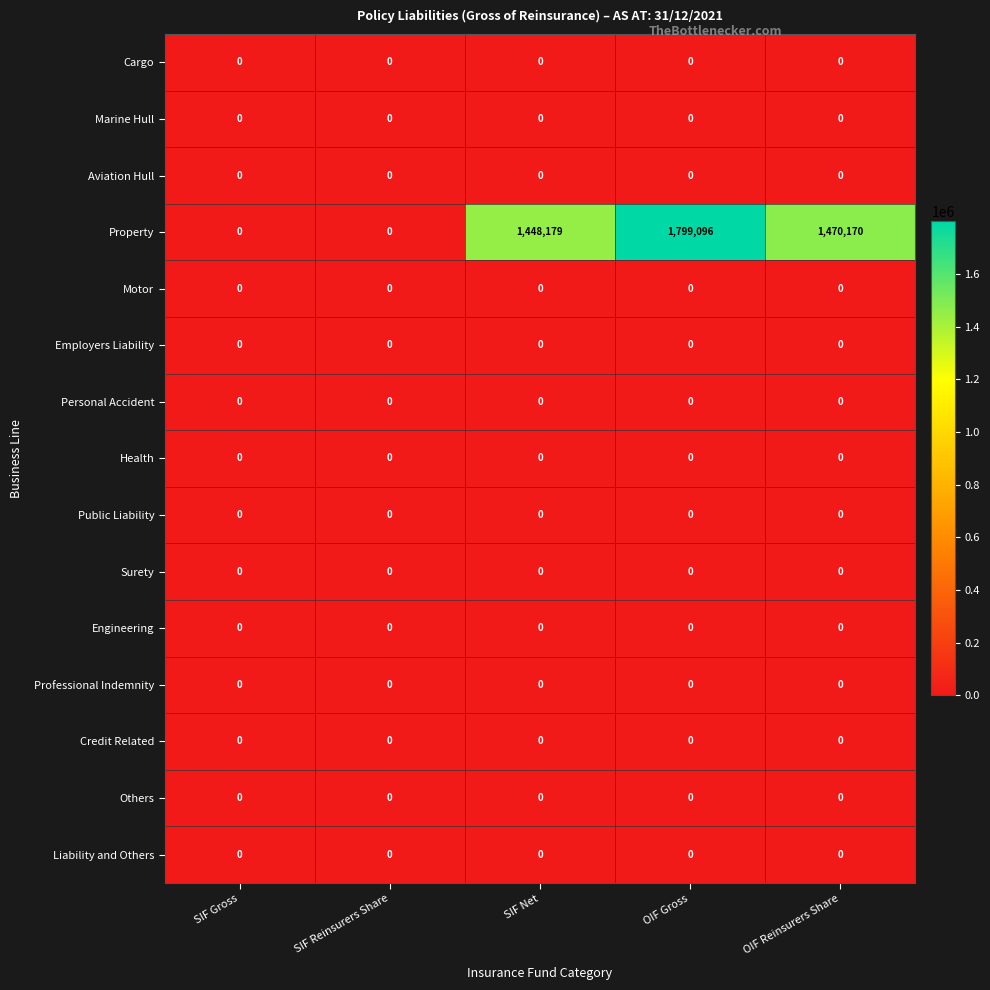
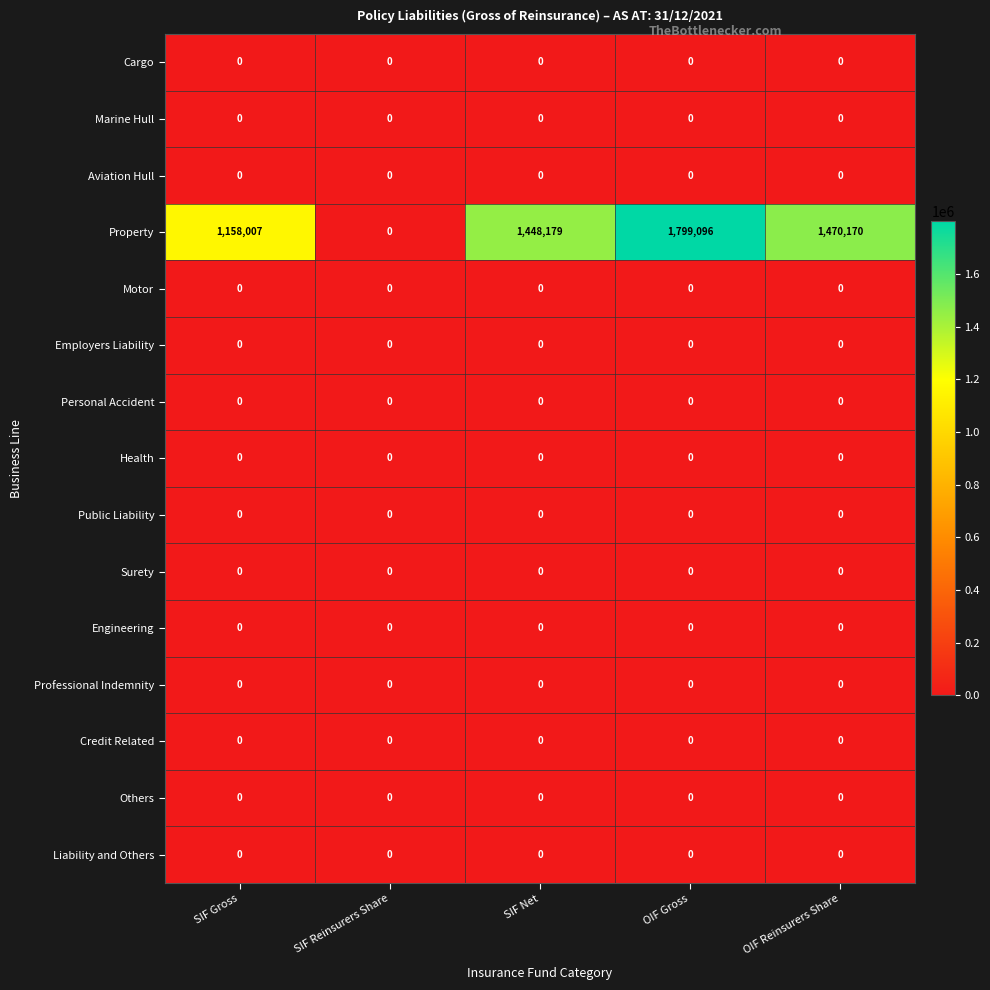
Property, SIF Gross: 0 -> 1,158,007
